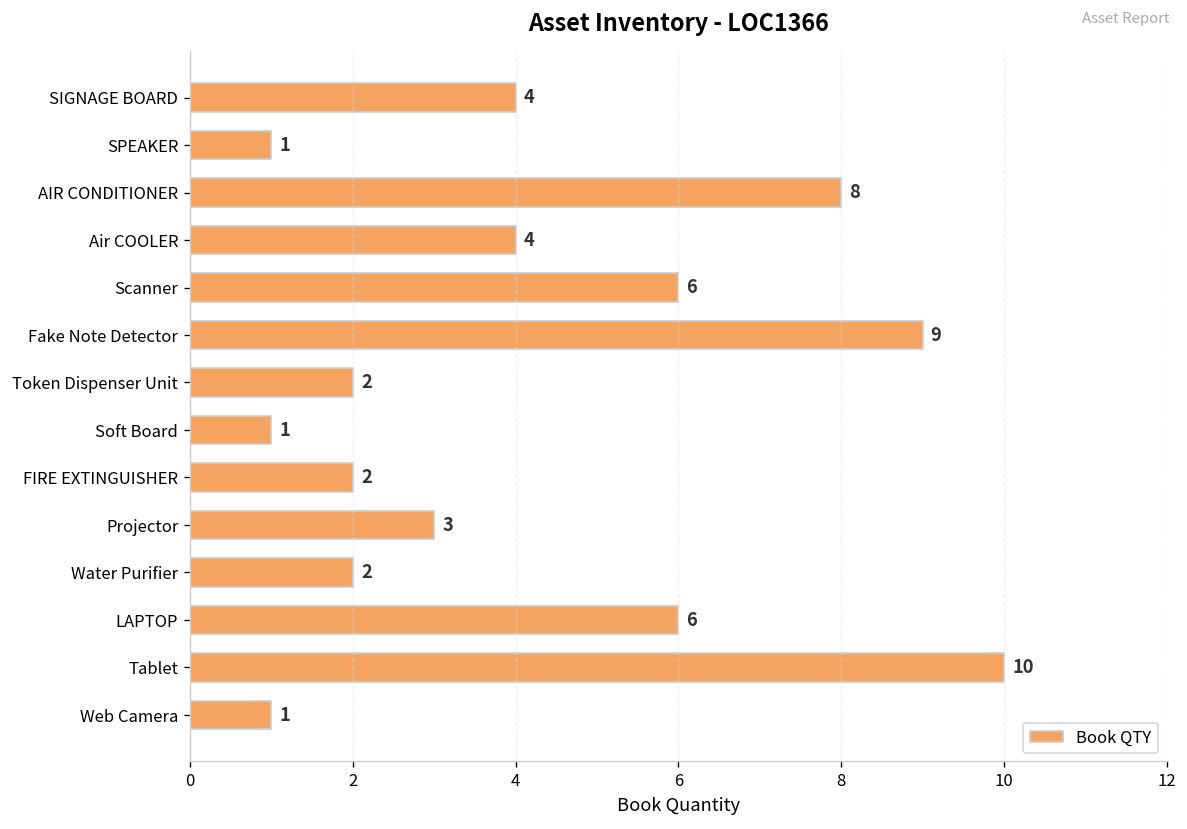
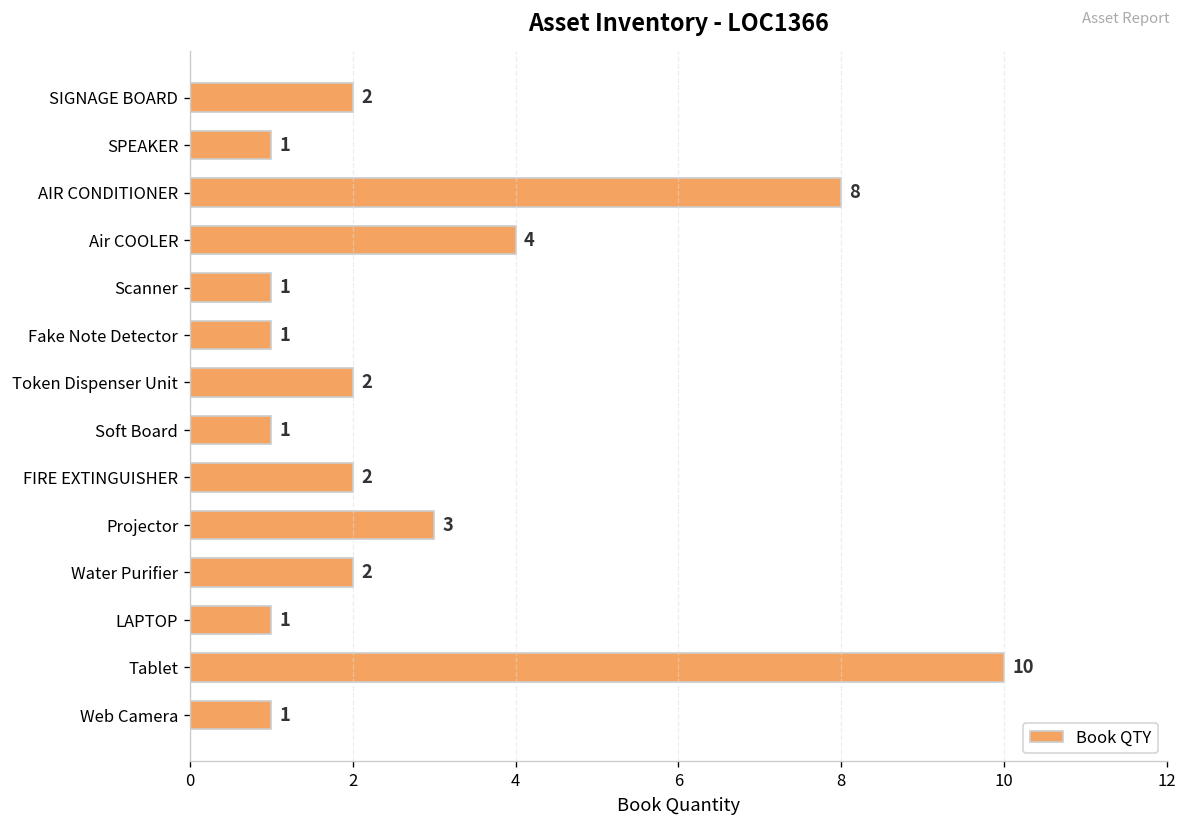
SIGNAGE BOARD: 4 -> 2
Scanner: 6 -> 1
Fake Note Detector: 9 -> 1
LAPTOP: 6 -> 1
